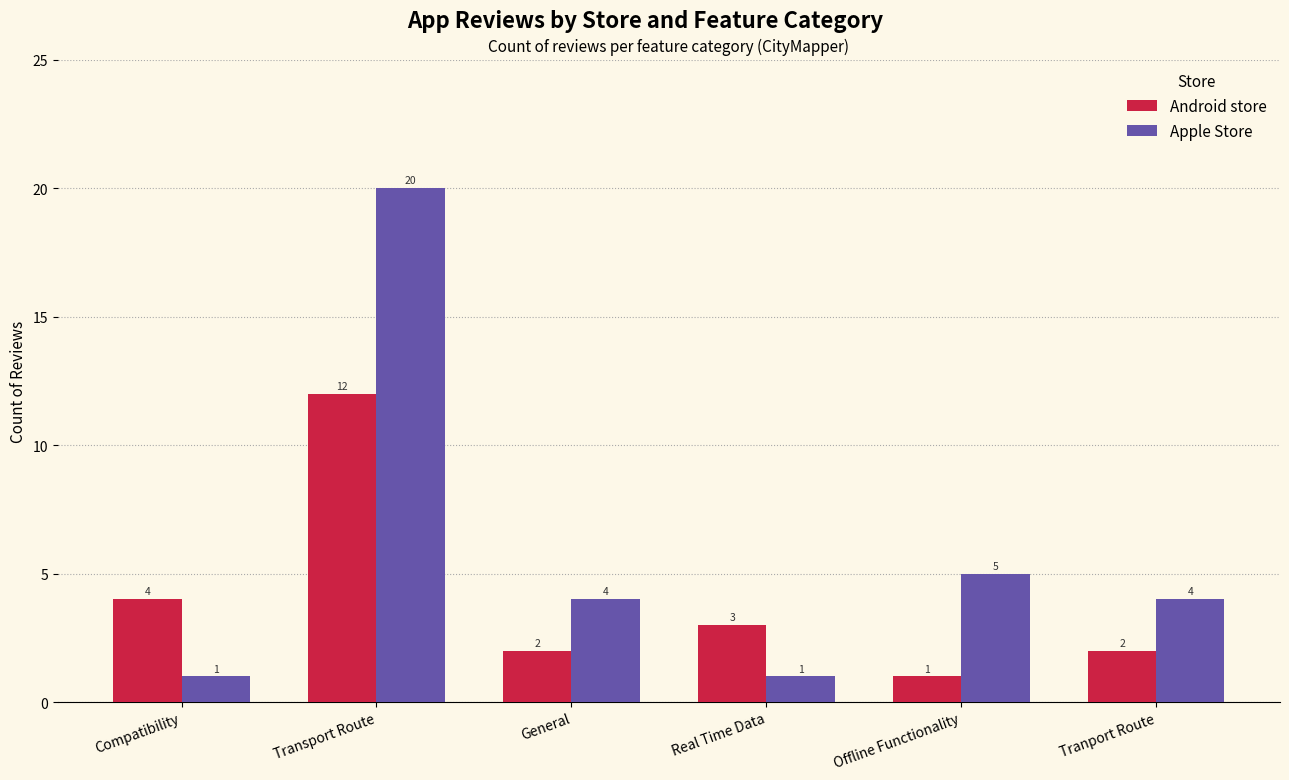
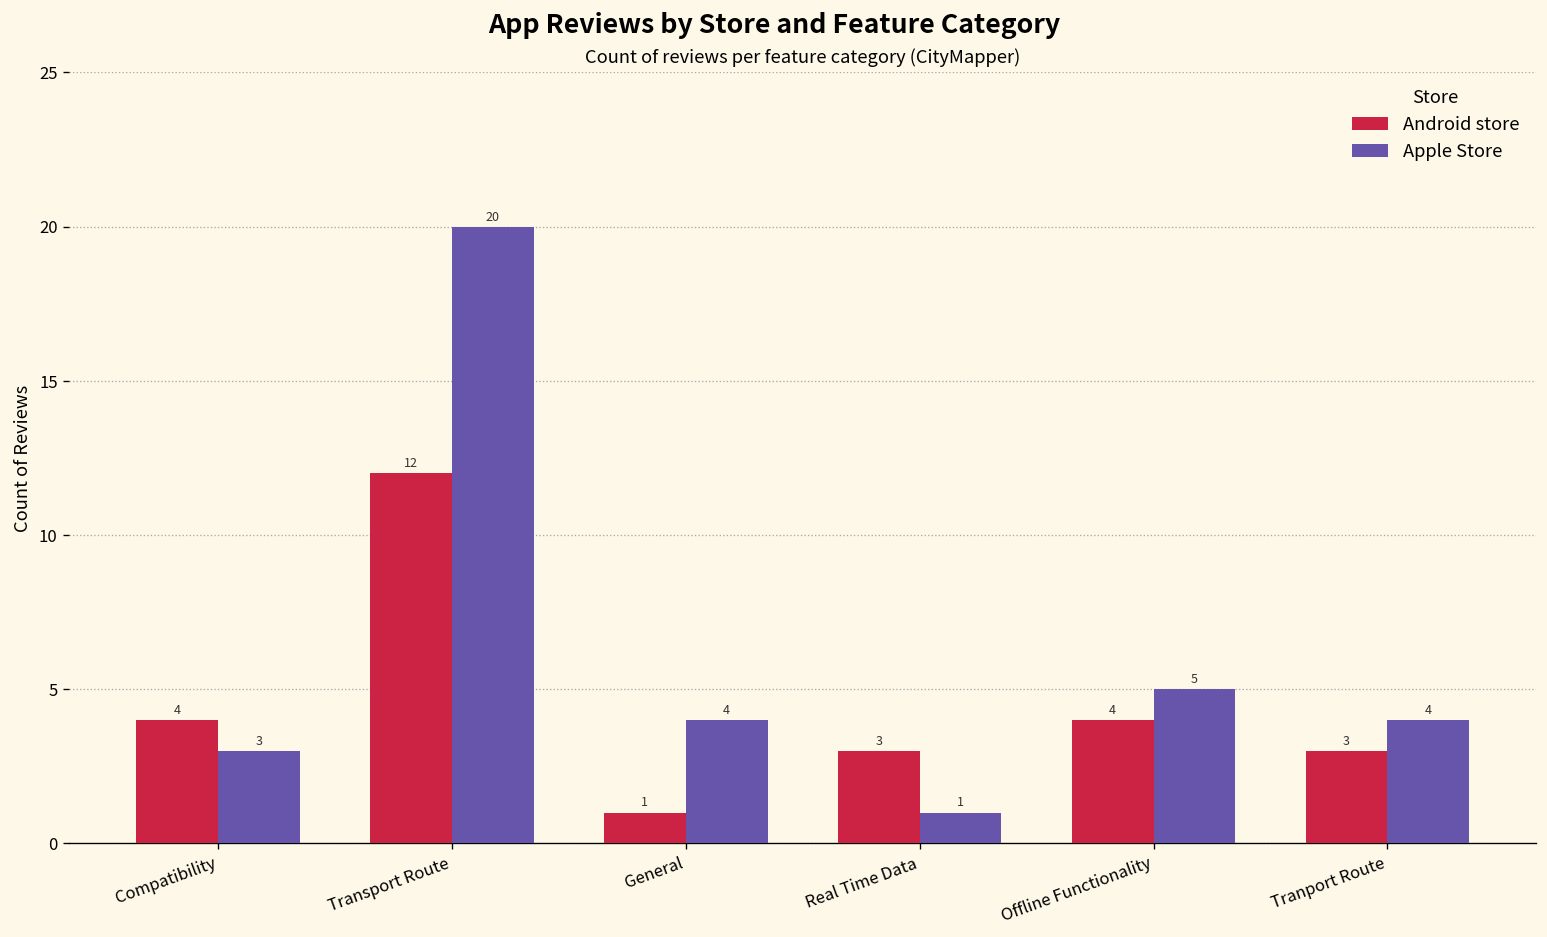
Apple Store, Compatibility: 1 -> 3
Android store, General: 2 -> 1
Android store, Offline Functionality: 1 -> 4
Android store, Tranport Route: 2 -> 3
